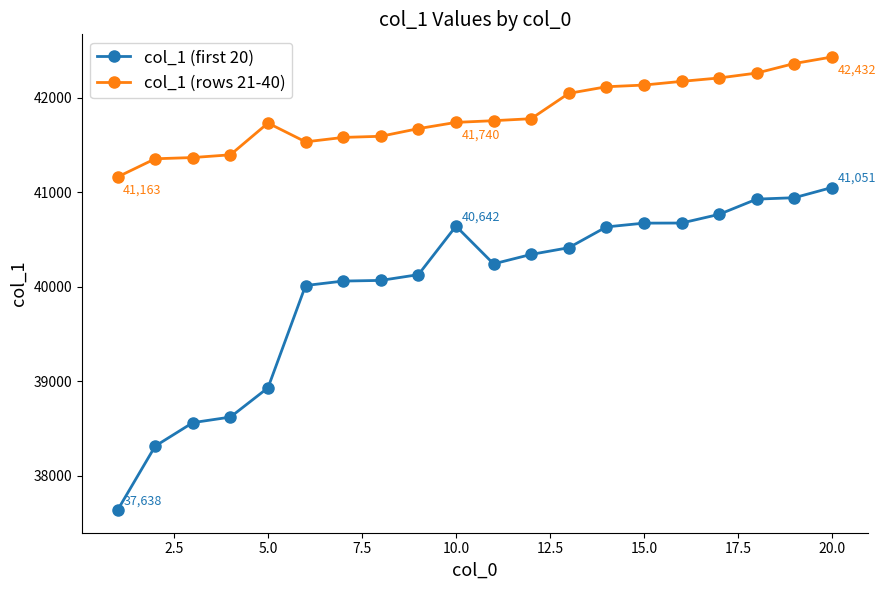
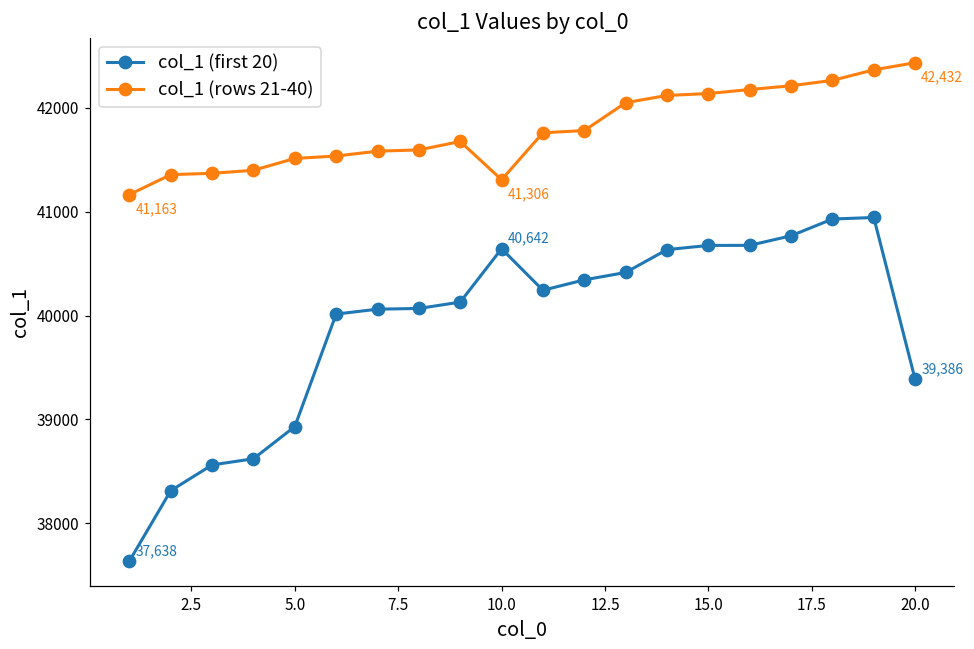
col_1 (rows 21-40), 5.0: 41700 -> 41500
col_1 (rows 21-40), 10.0: 41,740 -> 41,306
col_1 (first 20), 20.0: 41,051 -> 39,386
